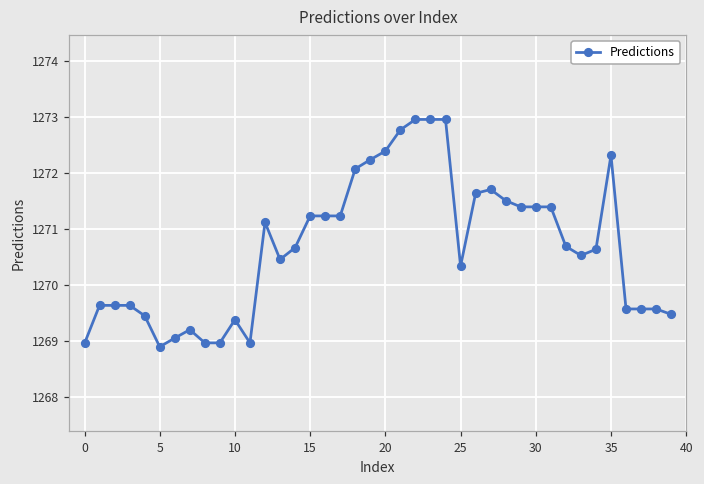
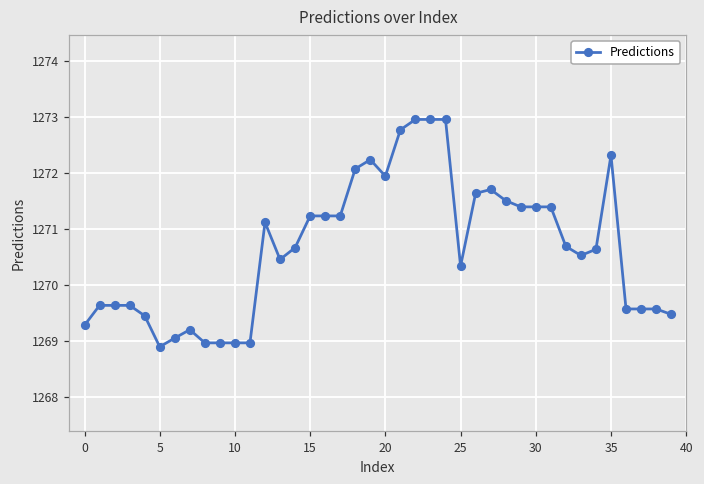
0: 1269.0 -> 1269.3
10: 1269.4 -> 1269.0
20: 1272.4 -> 1271.9
